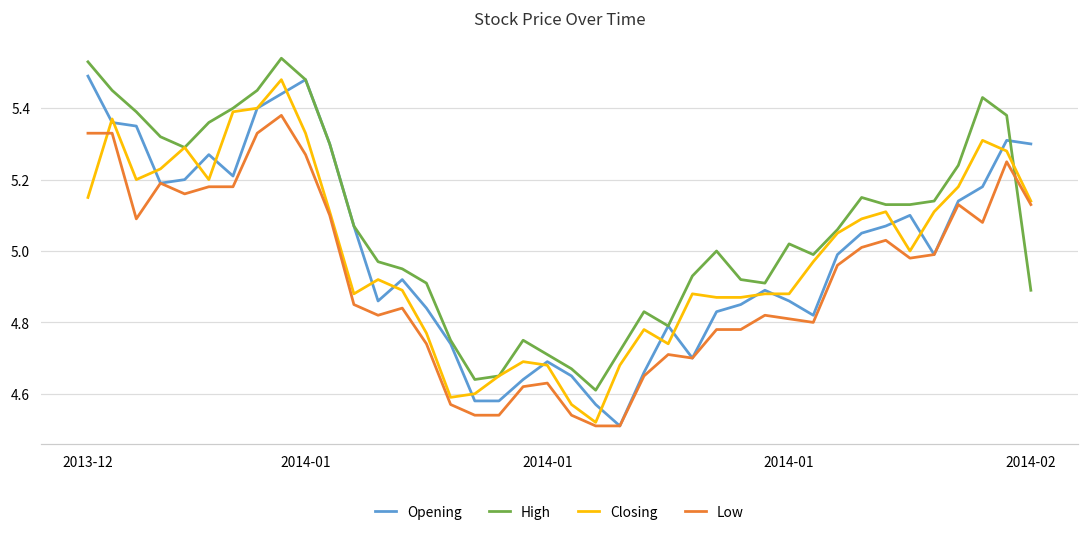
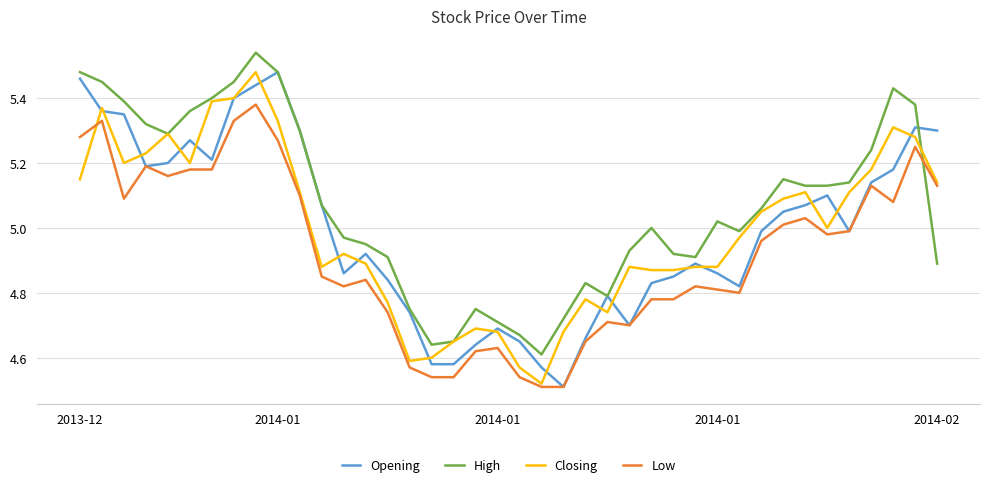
Opening, 2013-12: 5.49 -> 5.46
High, 2013-12: 5.53 -> 5.48
Low, 2013-12: 5.33 -> 5.28
